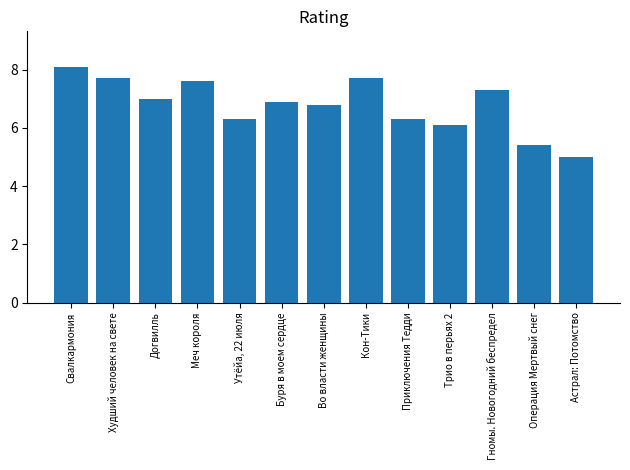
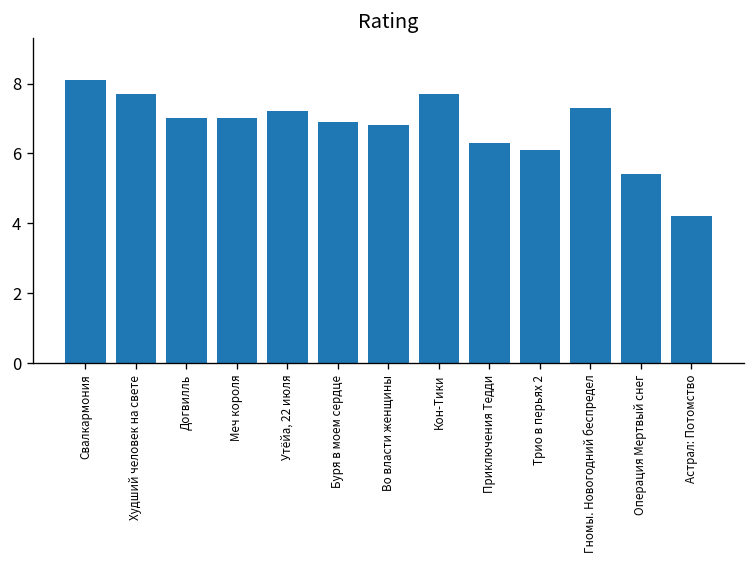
Меч короля: 7.6 -> 7.0
Утёйа, 22 июля: 6.3 -> 7.2
Астрал: Потомство: 5.0 -> 4.2
